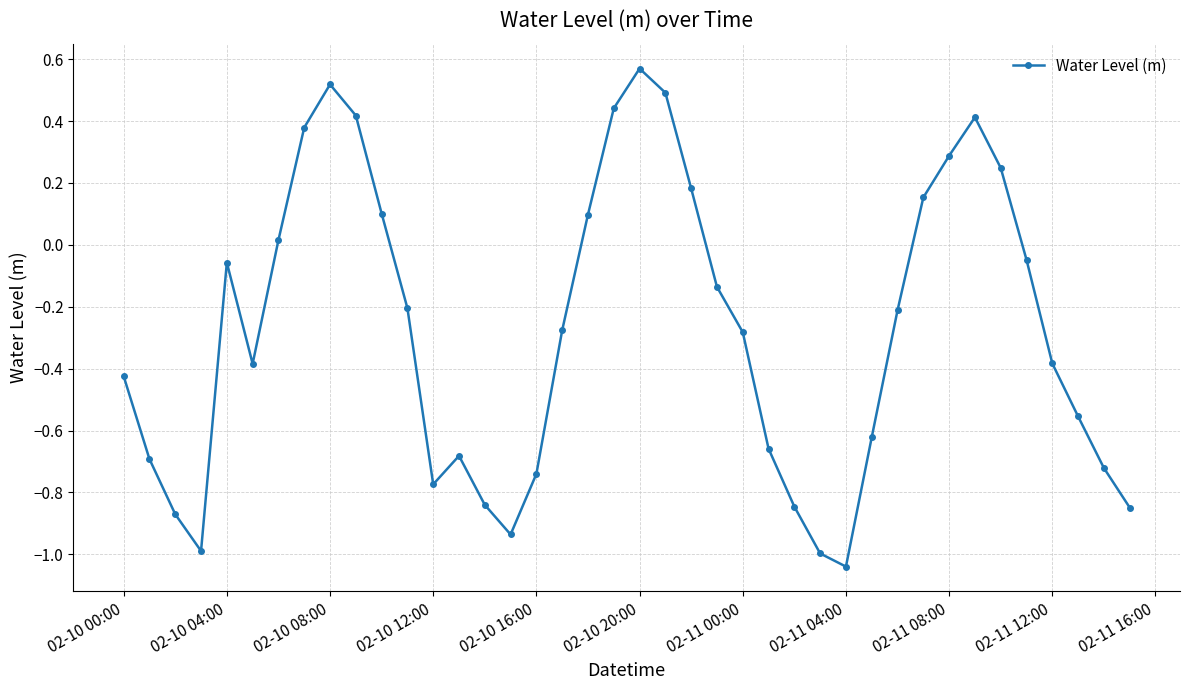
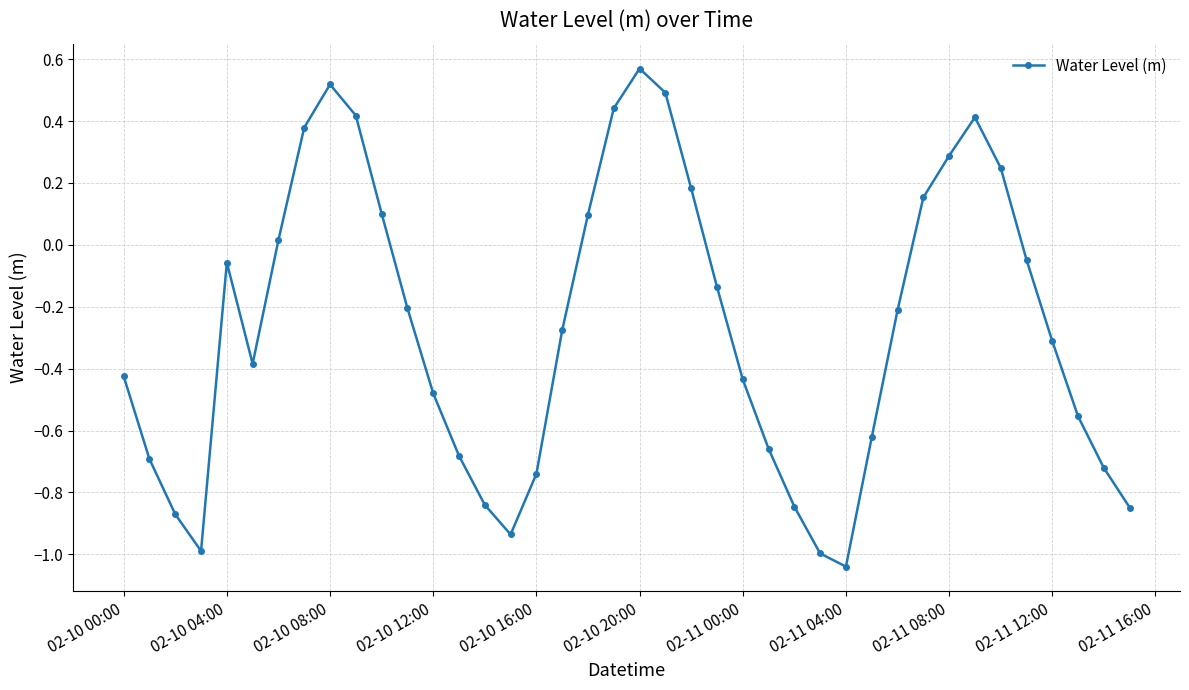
02-10 12:00: -0.77 -> -0.48
02-11 00:00: -0.28 -> -0.43
02-11 12:00: -0.38 -> -0.31
